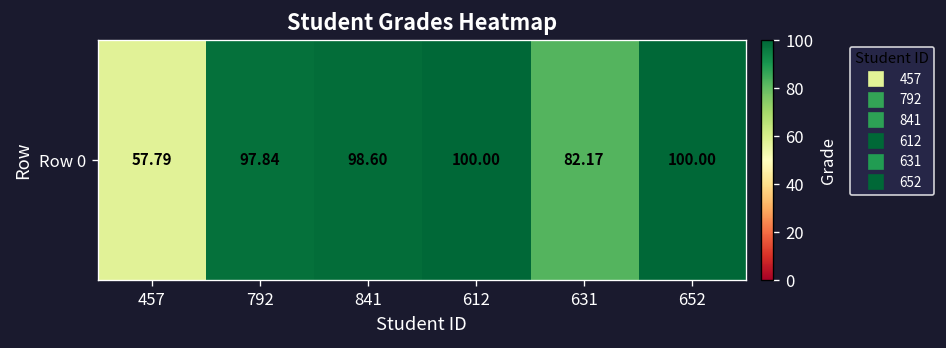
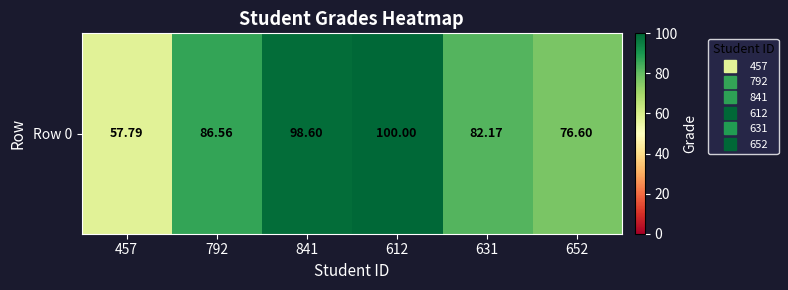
Row 0, 792: 97.84 -> 86.56
Row 0, 652: 100.00 -> 76.60
